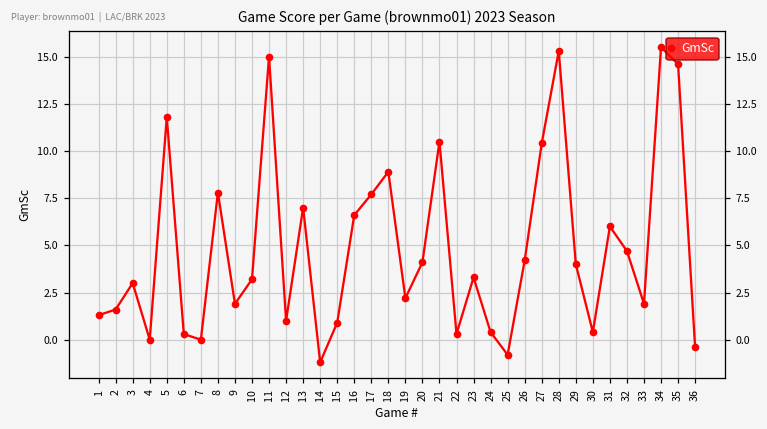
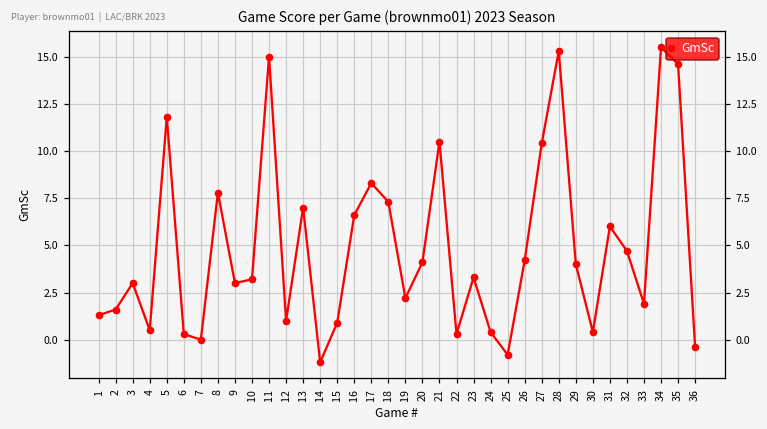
4: 0.0 -> 0.5
9: 1.9 -> 3.0
17: 7.7 -> 8.3
18: 8.9 -> 7.3
